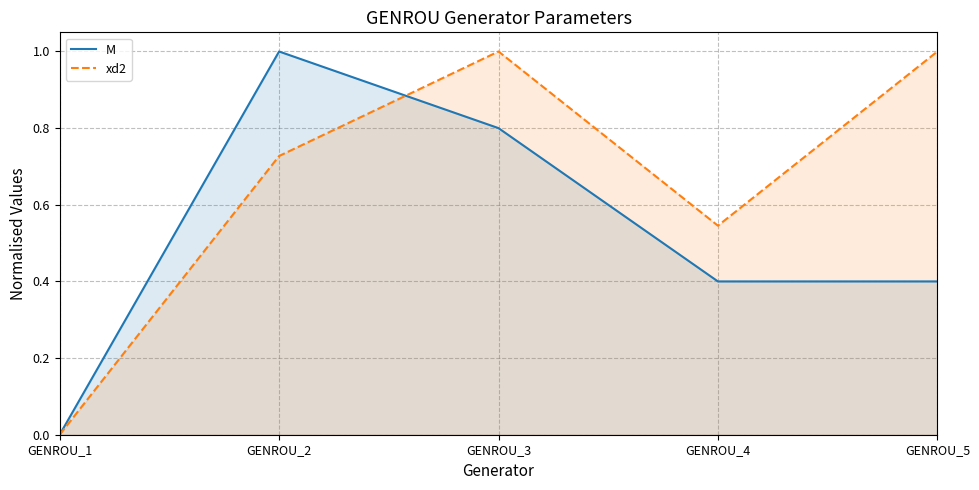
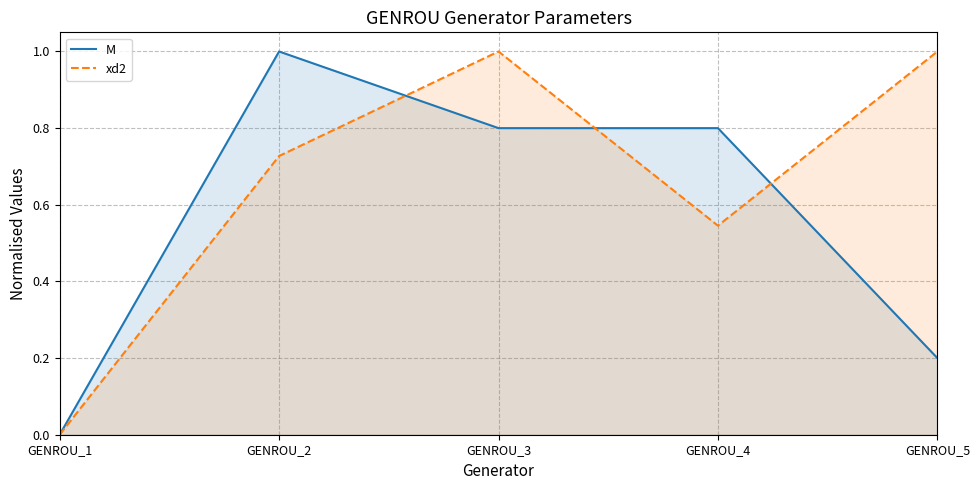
M, GENROU_4: 0.40 -> 0.80
M, GENROU_5: 0.40 -> 0.20
